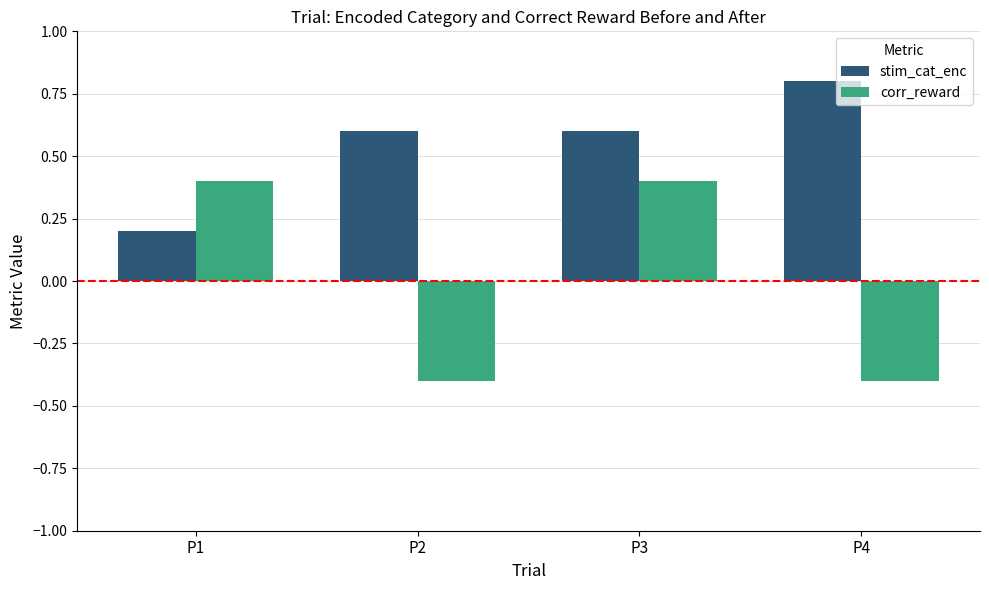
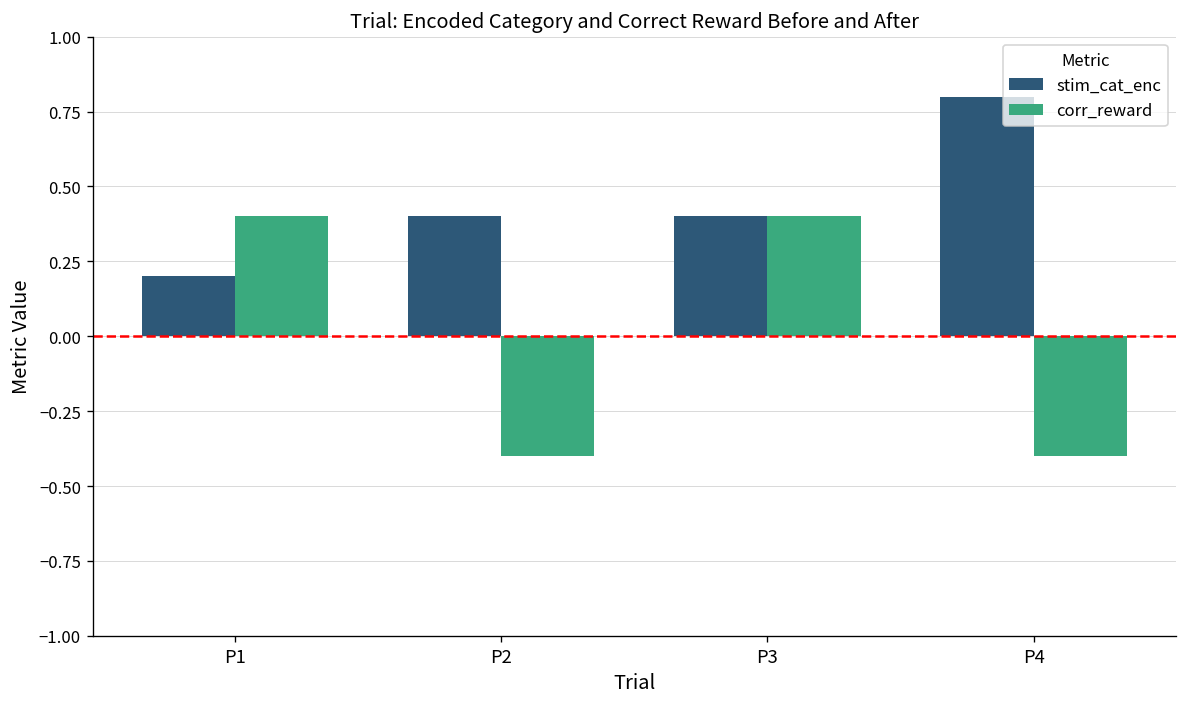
stim_cat_enc, P2: 0.60 -> 0.40
stim_cat_enc, P3: 0.60 -> 0.40
